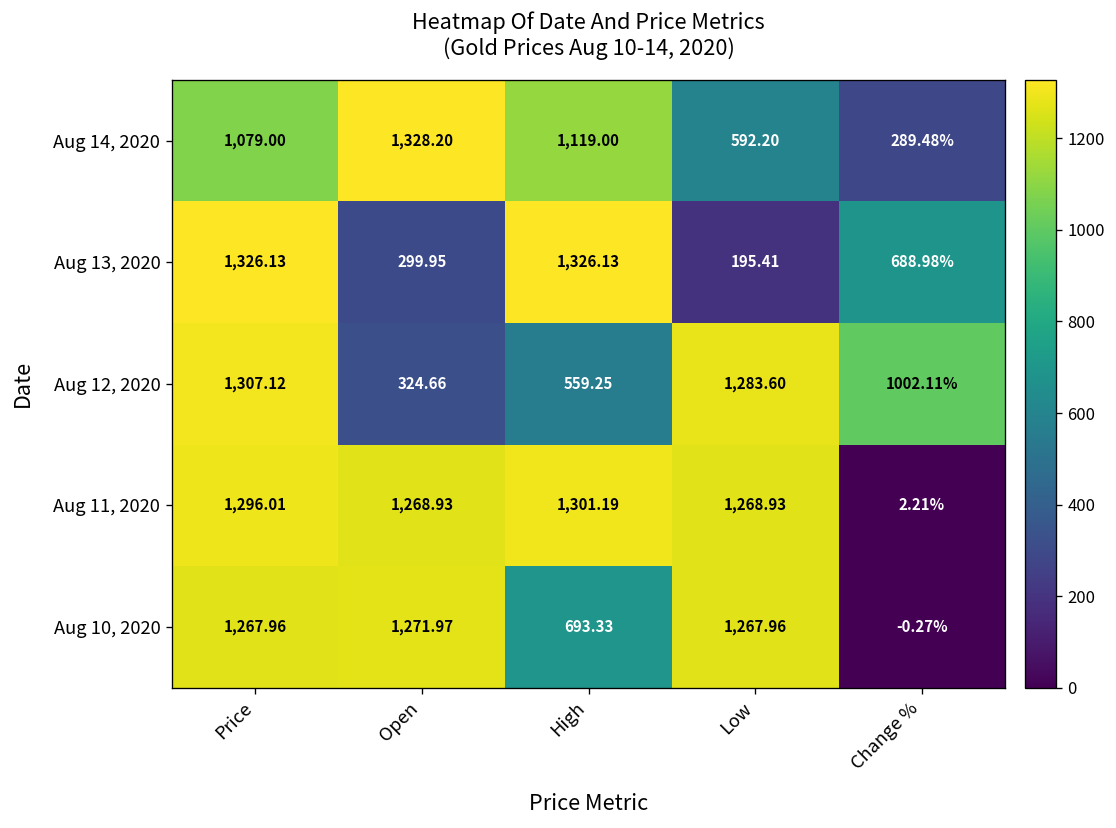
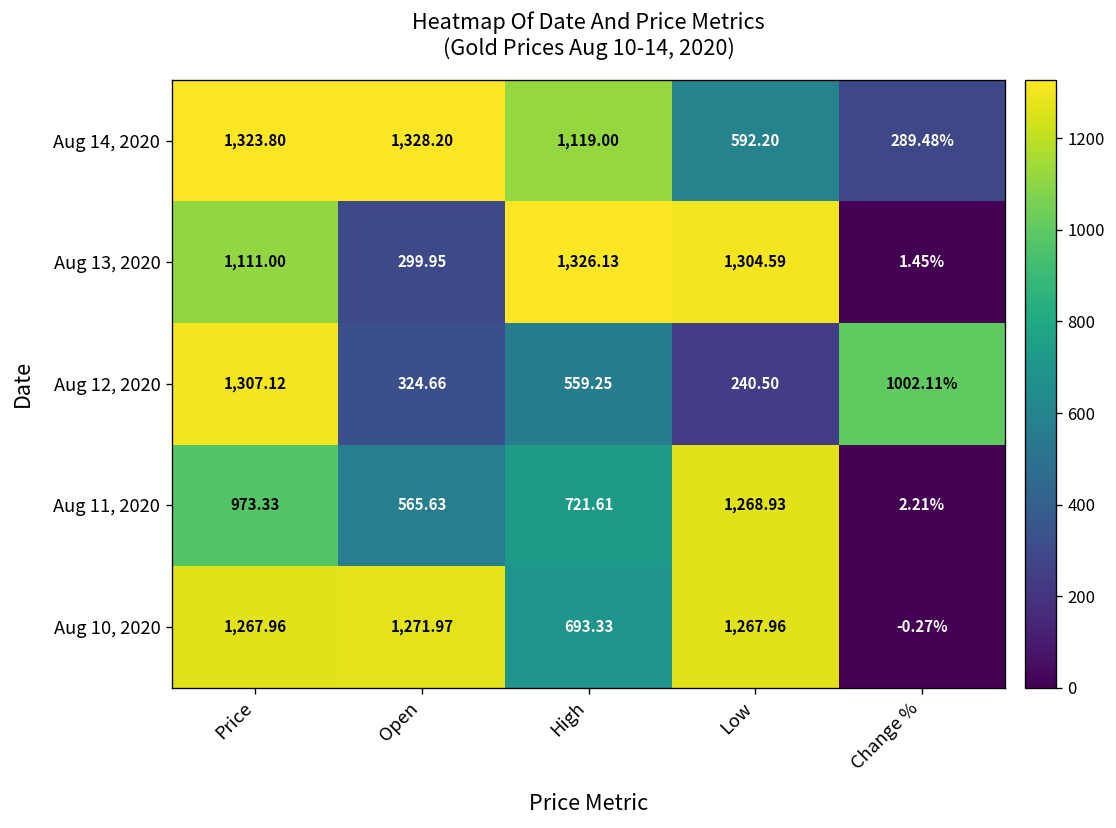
Aug 14, 2020, Price: 1,079.00 -> 1,323.80
Aug 13, 2020, Price: 1,326.13 -> 1,111.00
Aug 13, 2020, Low: 195.41 -> 1,304.59
Aug 13, 2020, Change %: 688.98% -> 1.45%
Aug 12, 2020, Low: 1,283.60 -> 240.50
Aug 11, 2020, Price: 1,296.01 -> 973.33
Aug 11, 2020, Open: 1,268.93 -> 565.63
Aug 11, 2020, High: 1,301.19 -> 721.61
